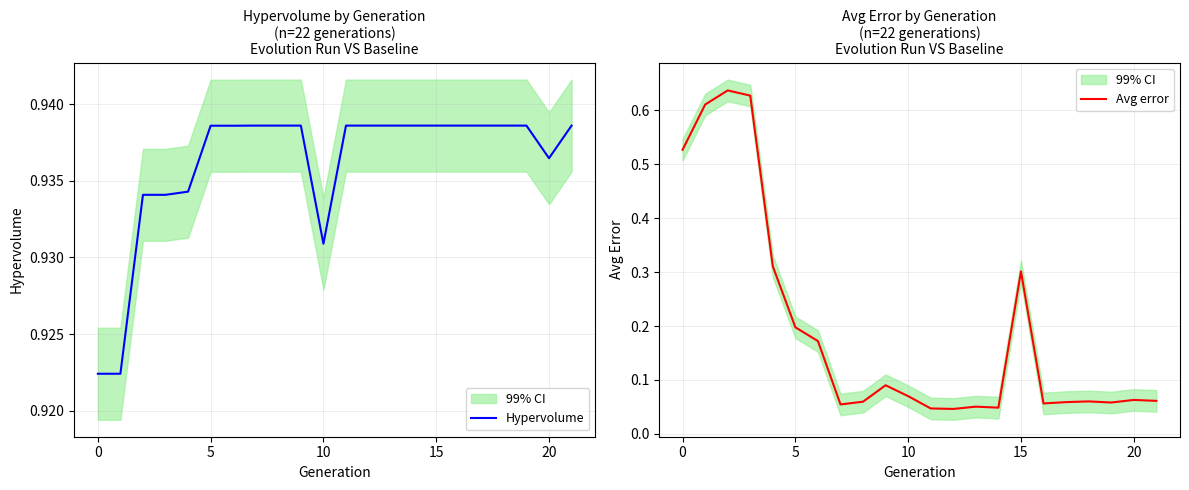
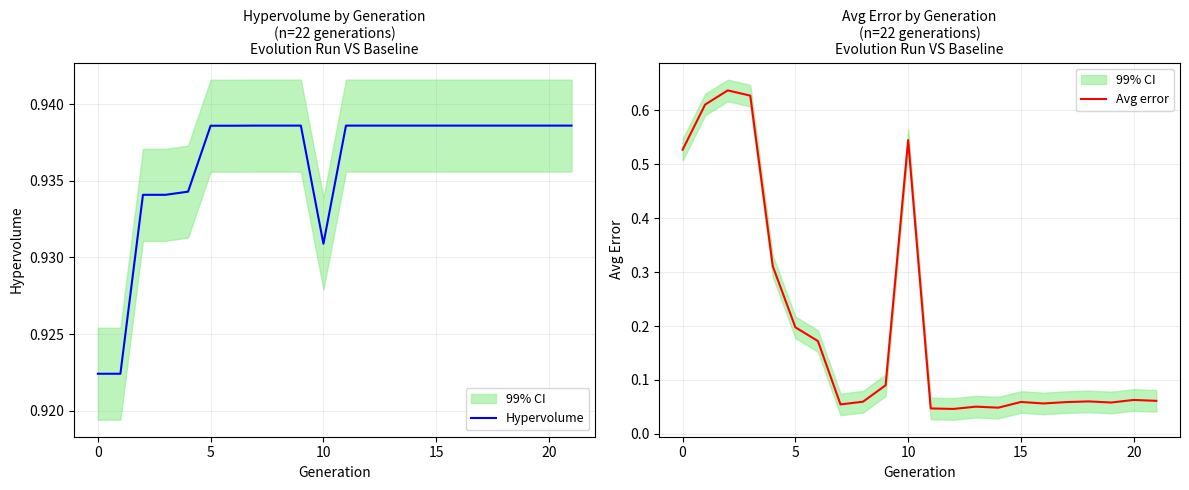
Hypervolume by Generation (n=22 generations) Evolution Run VS Baseline, Hypervolume, 20: 0.9365 -> 0.9386
Avg Error by Generation (n=22 generations) Evolution Run VS Baseline, Avg error, 10: 0.07 -> 0.55
Avg Error by Generation (n=22 generations) Evolution Run VS Baseline, Avg error, 15: 0.30 -> 0.06
